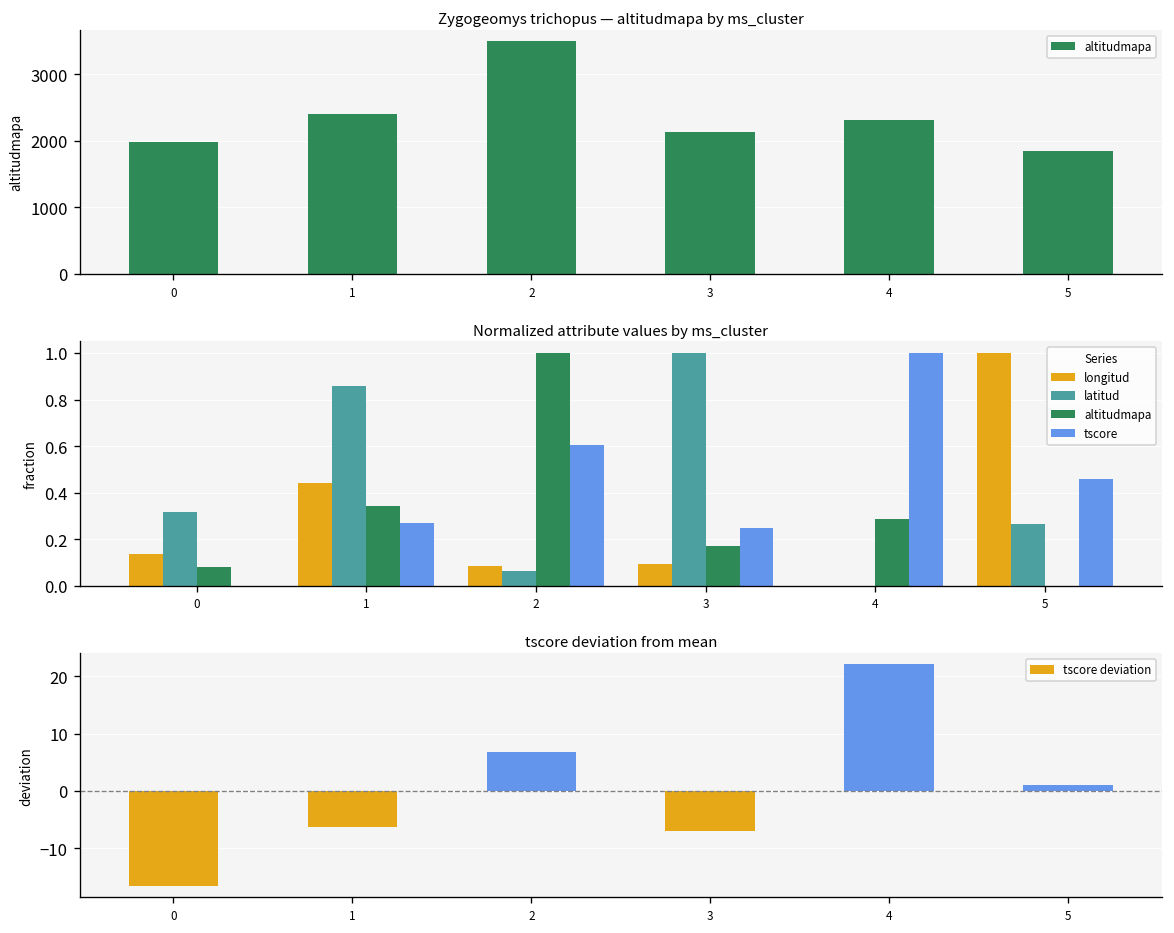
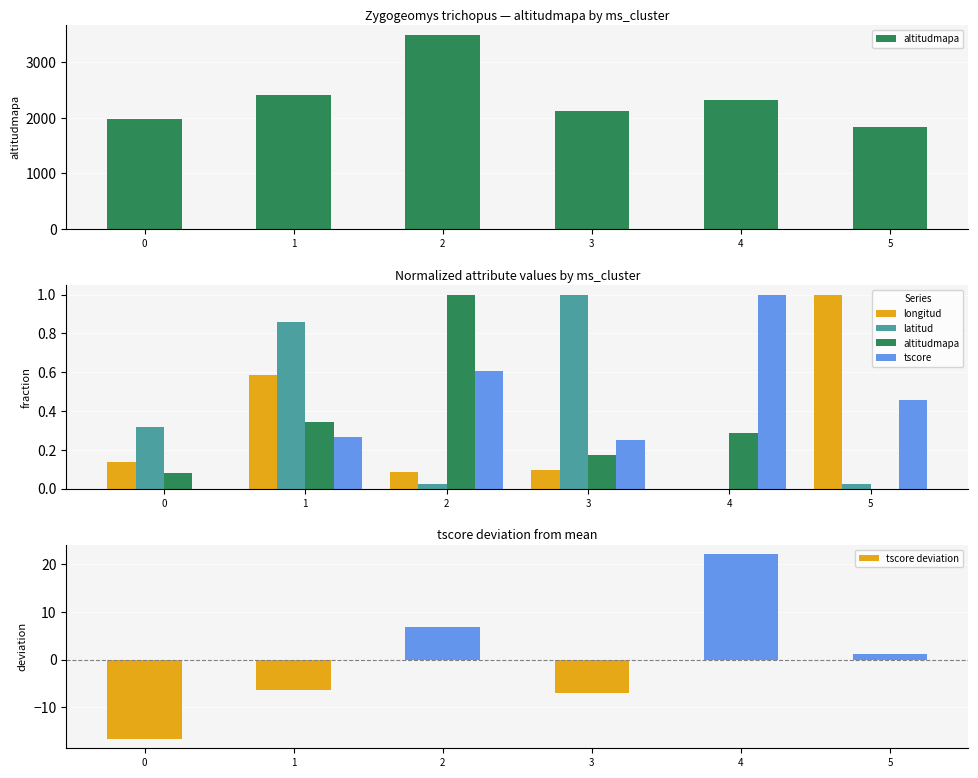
Normalized attribute values by ms_cluster, longitud, 1: 0.44 -> 0.59
Normalized attribute values by ms_cluster, latitud, 2: 0.06 -> 0.02
Normalized attribute values by ms_cluster, latitud, 5: 0.27 -> 0.02
